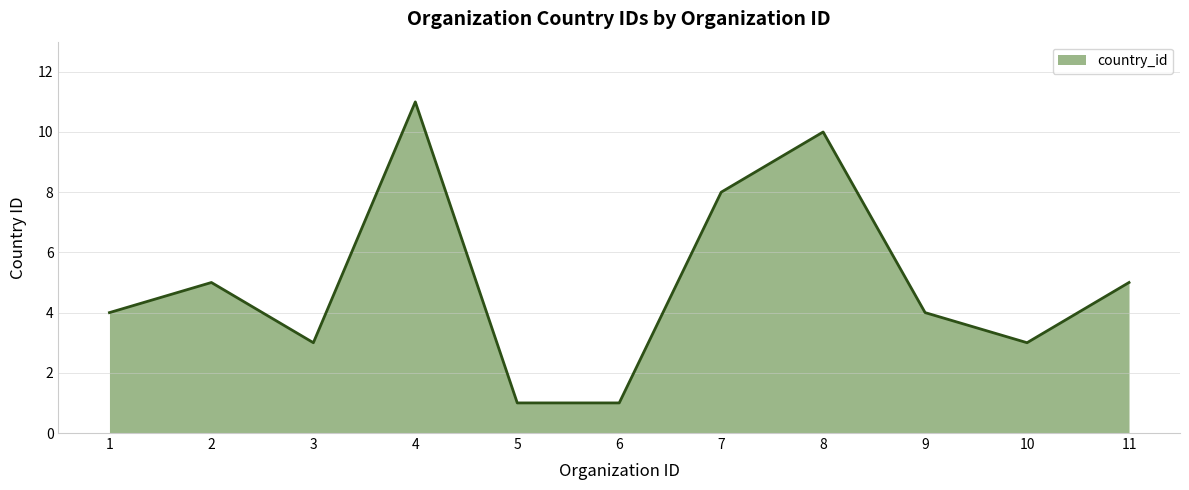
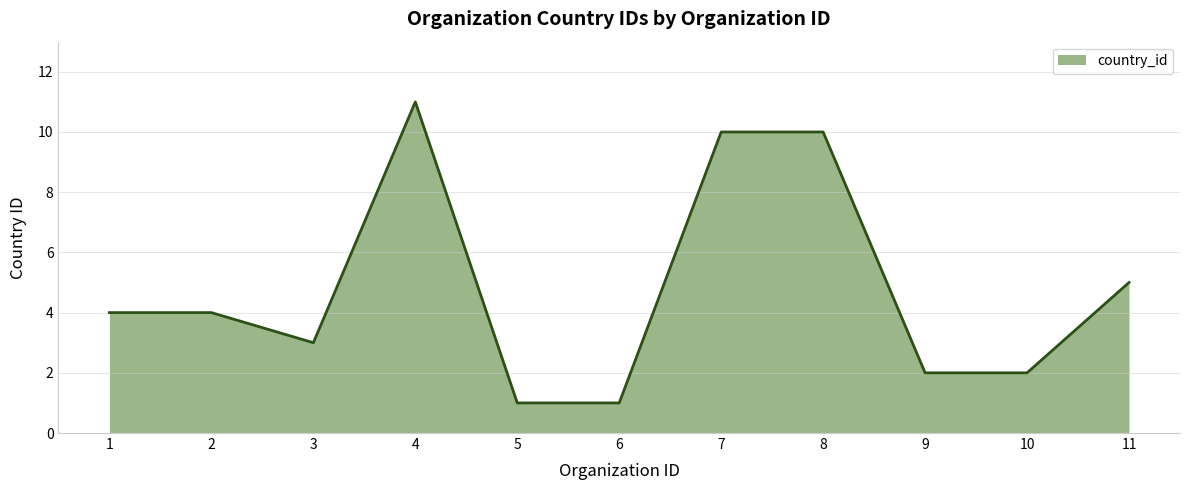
2: 5 -> 4
7: 8 -> 10
9: 4 -> 2
10: 3 -> 2
